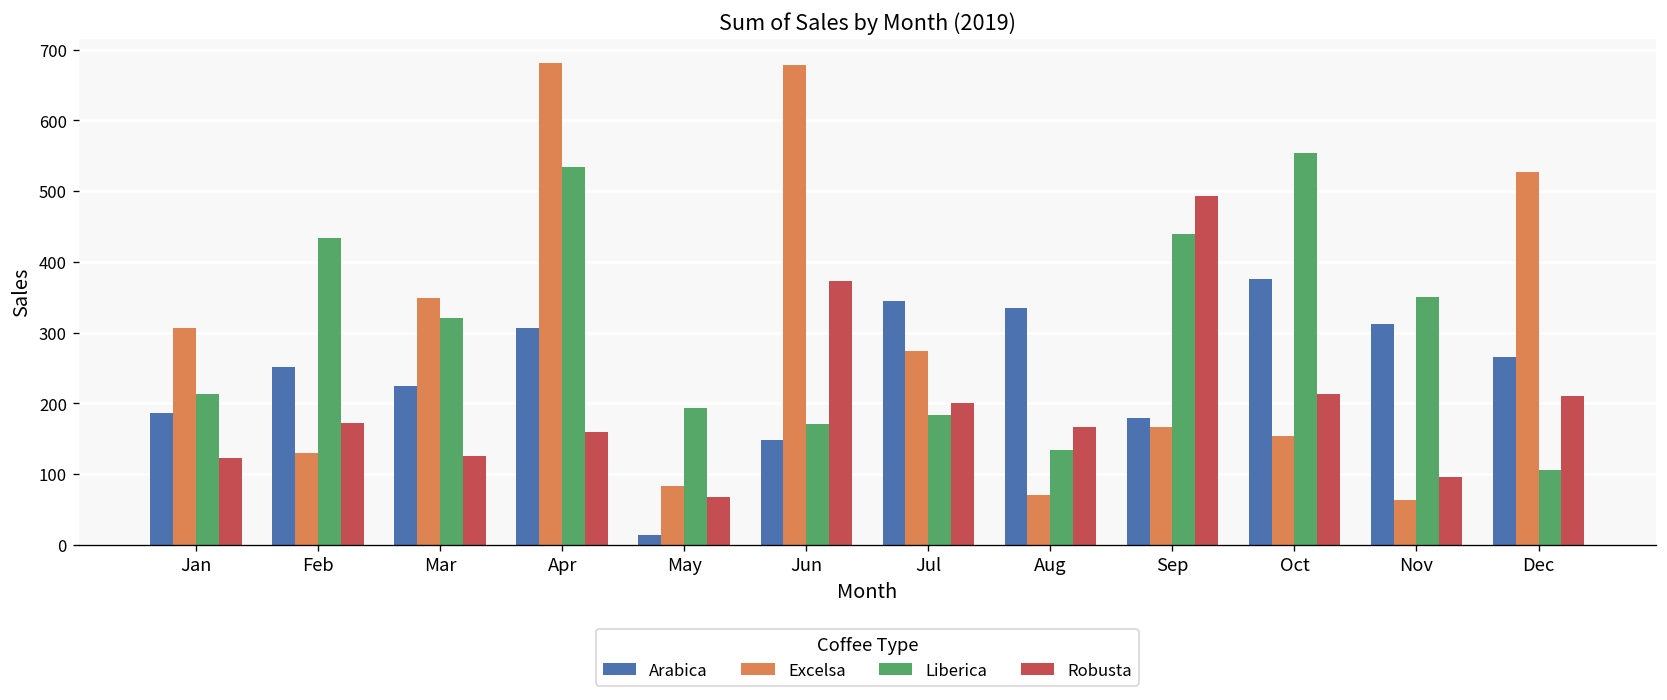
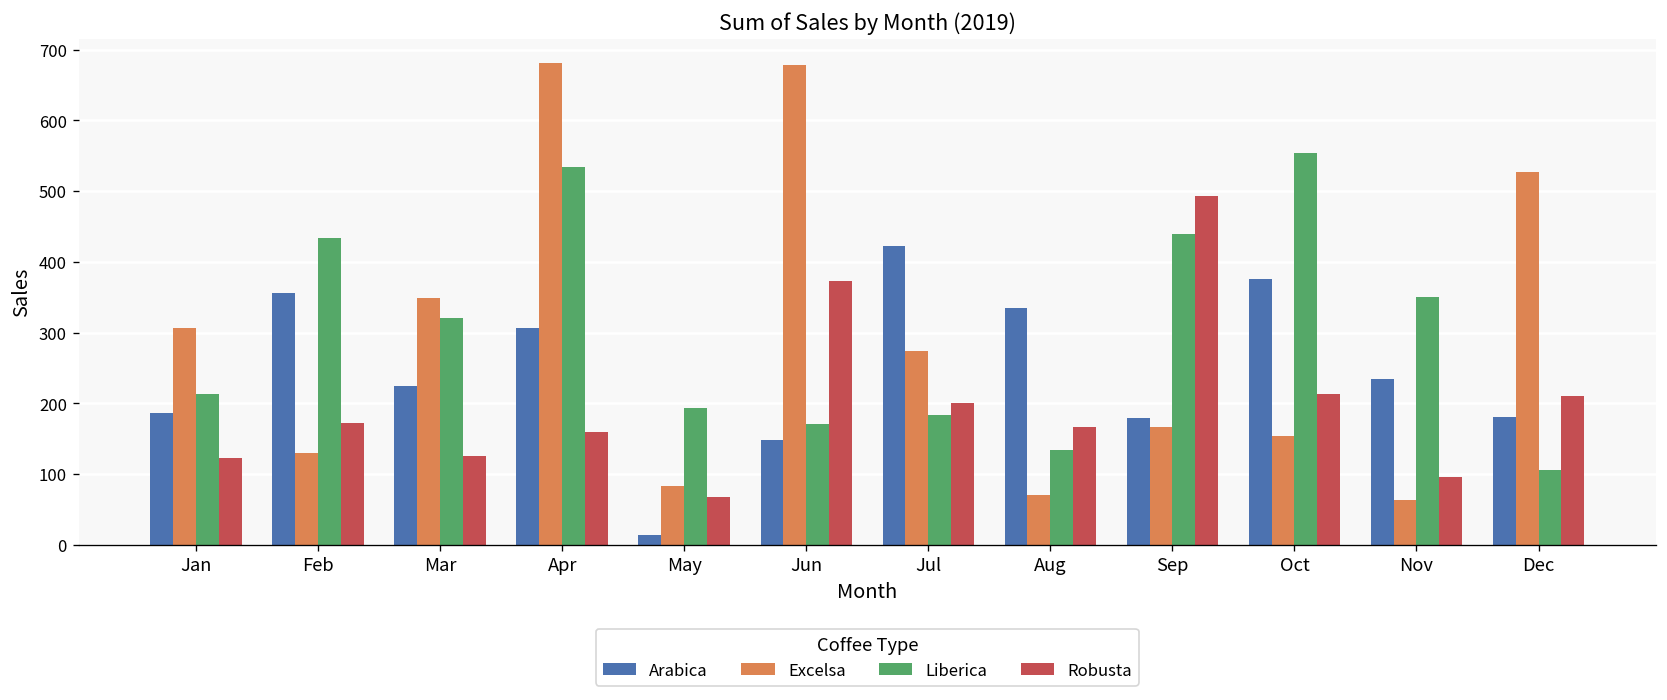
Arabica, Feb: 250 -> 360
Arabica, Jul: 350 -> 420
Arabica, Nov: 310 -> 230
Arabica, Dec: 270 -> 180
